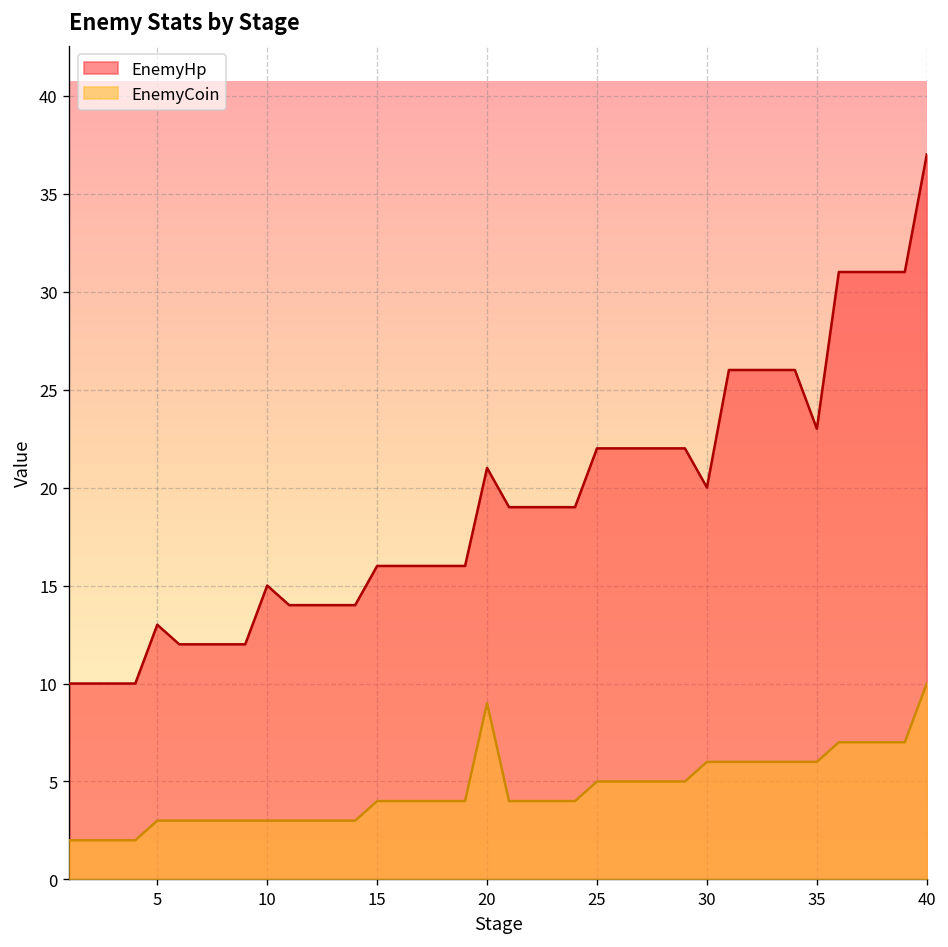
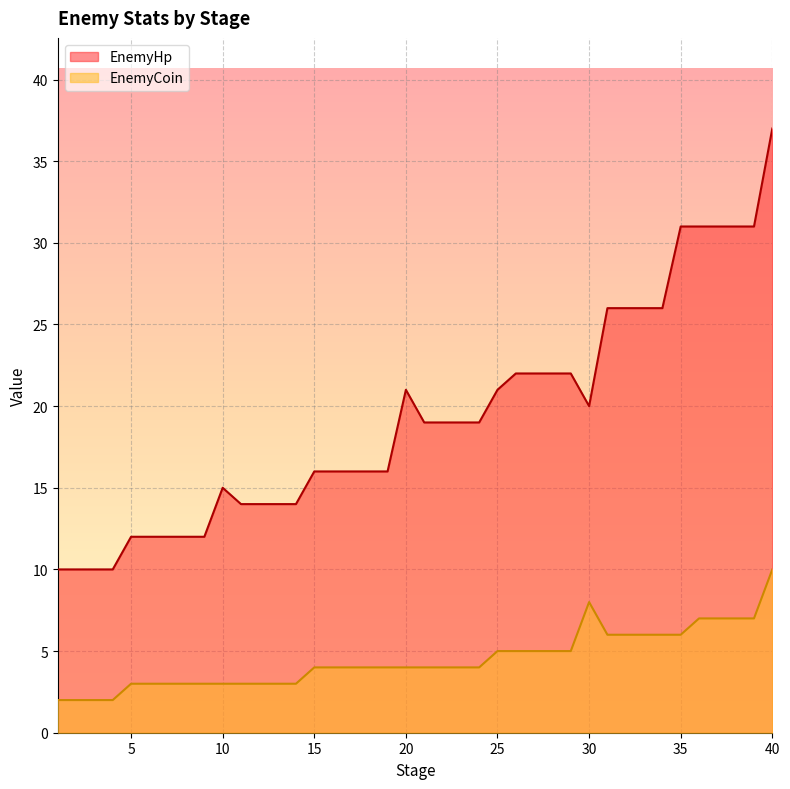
EnemyHp, 5: 13 -> 12
EnemyCoin, 20: 9 -> 4
EnemyHp, 25: 22 -> 21
EnemyCoin, 30: 6 -> 8
EnemyHp, 35: 23 -> 31
